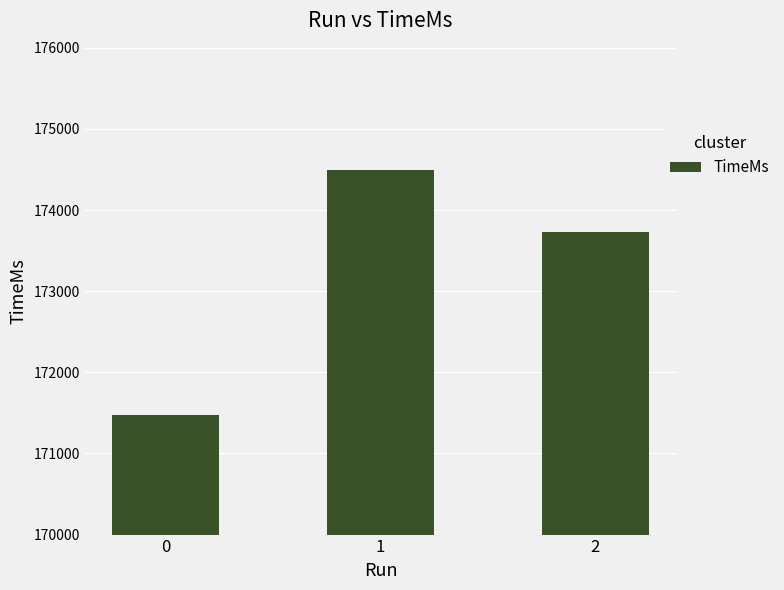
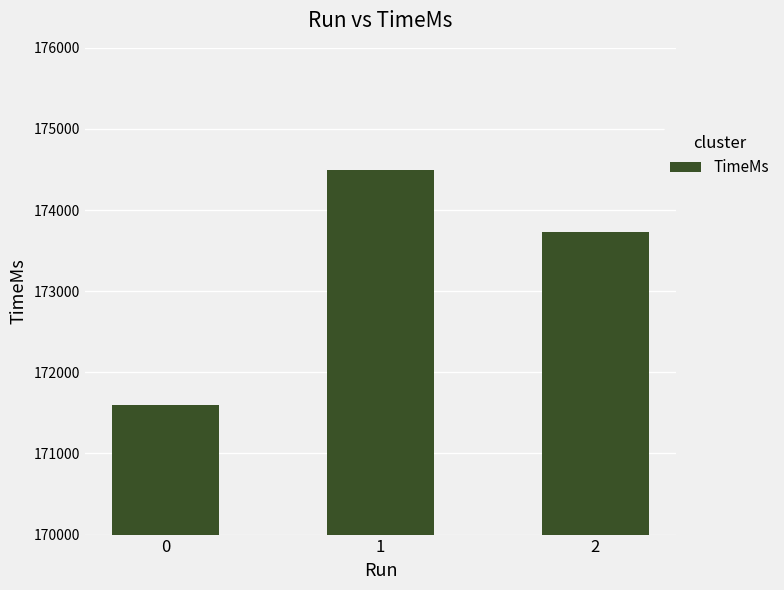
0: 171500 -> 171600
